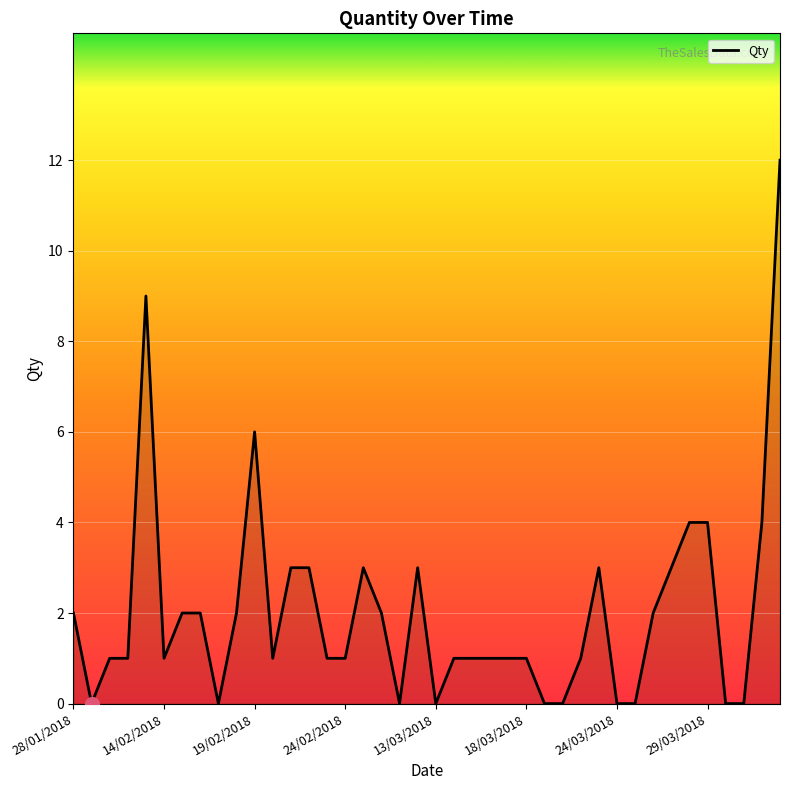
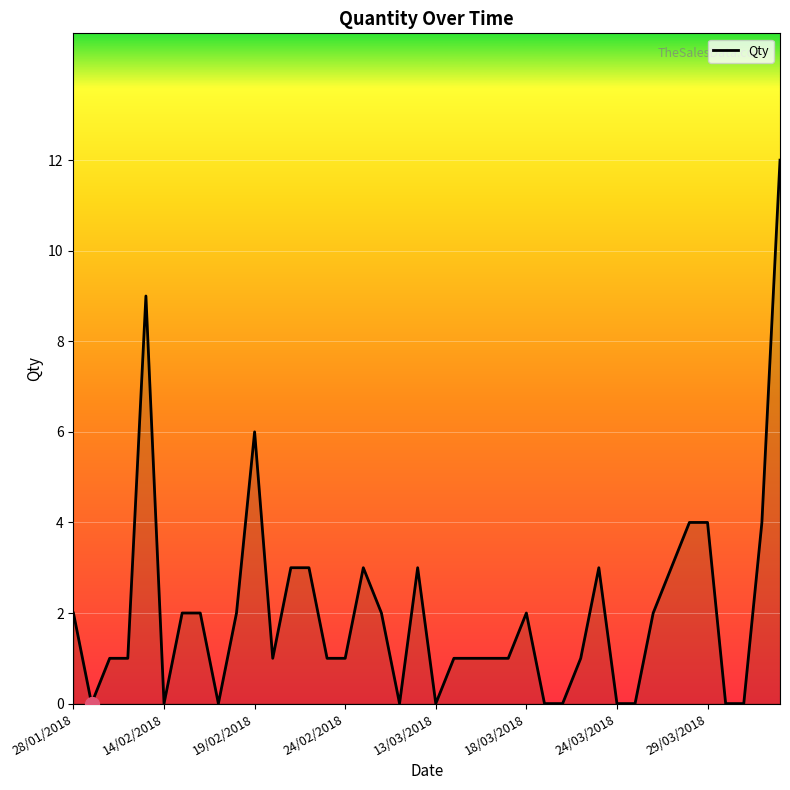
Qty, 14/02/2018: 1 -> 0
Qty, 18/03/2018: 1 -> 2
